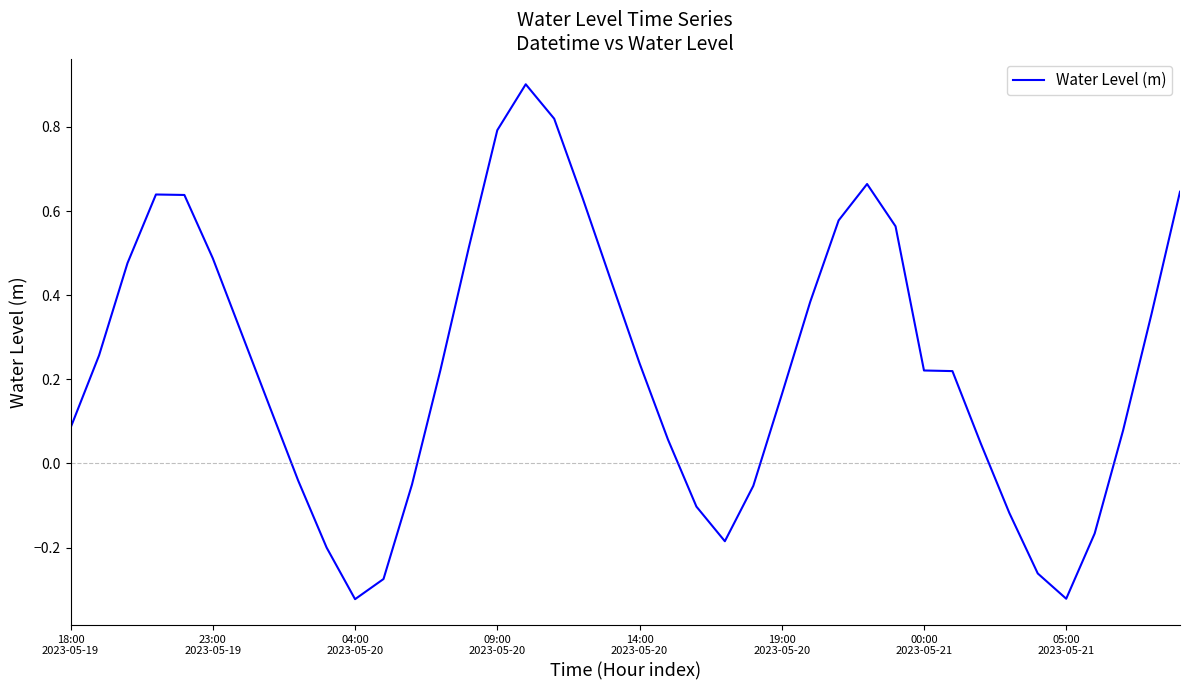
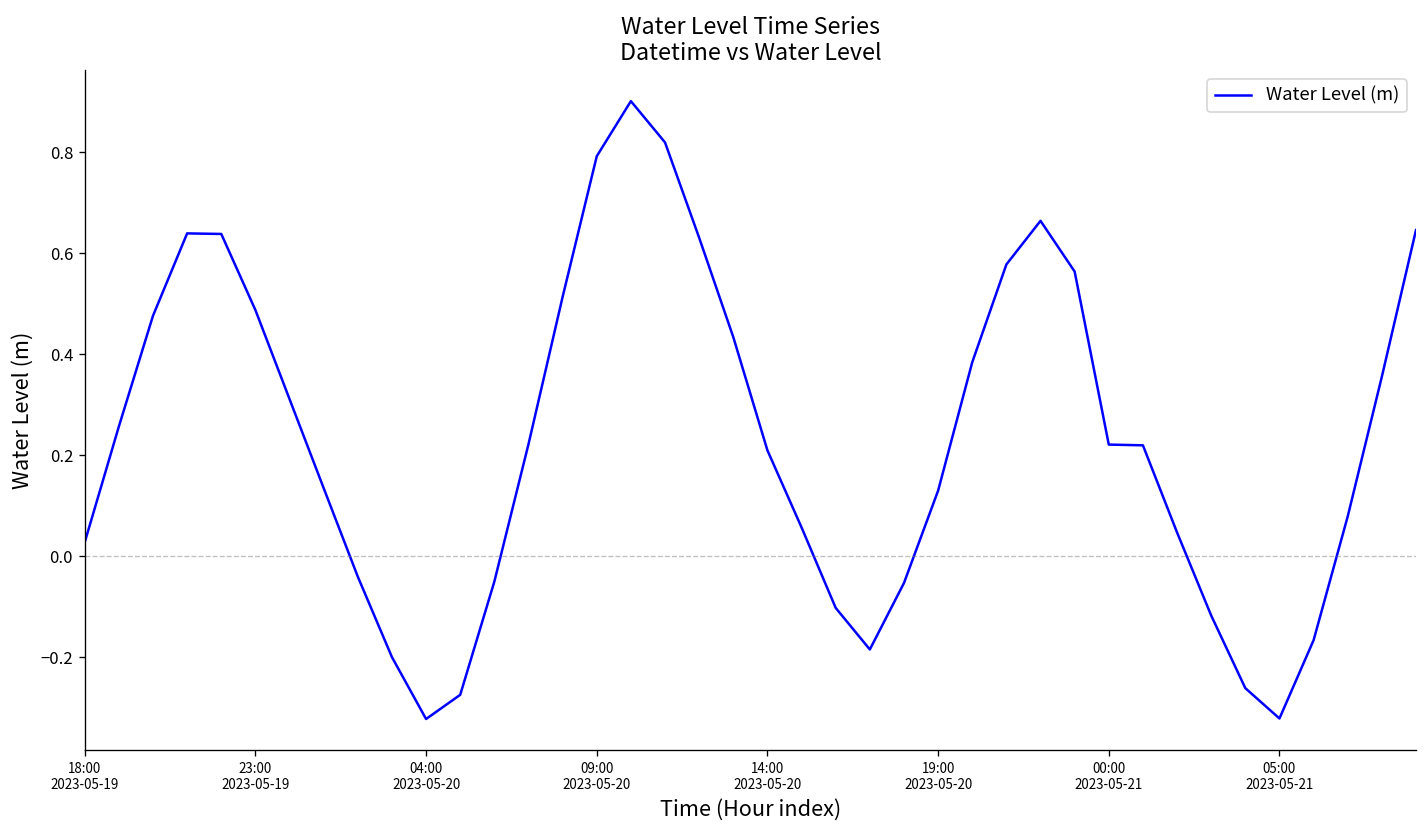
18:00 2023-05-19: 0.09 -> 0.03
14:00 2023-05-20: 0.24 -> 0.21
19:00 2023-05-20: 0.16 -> 0.13
